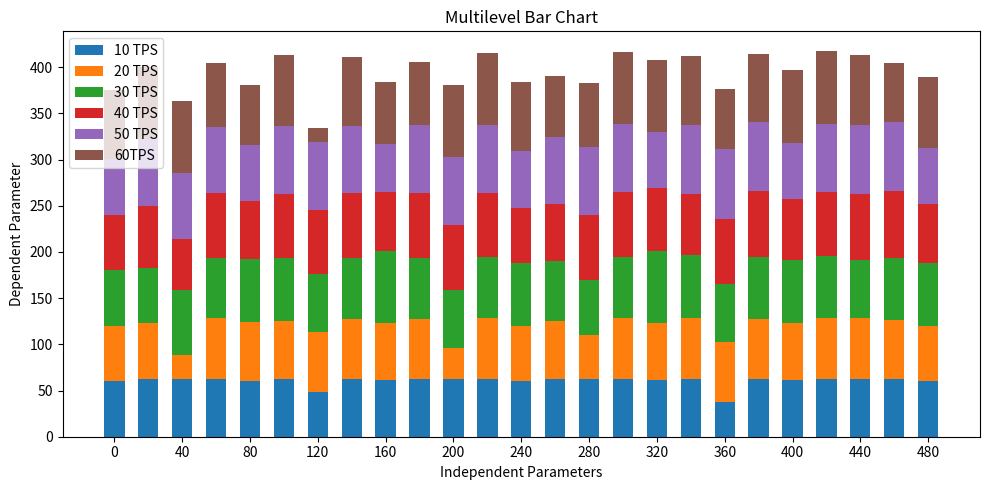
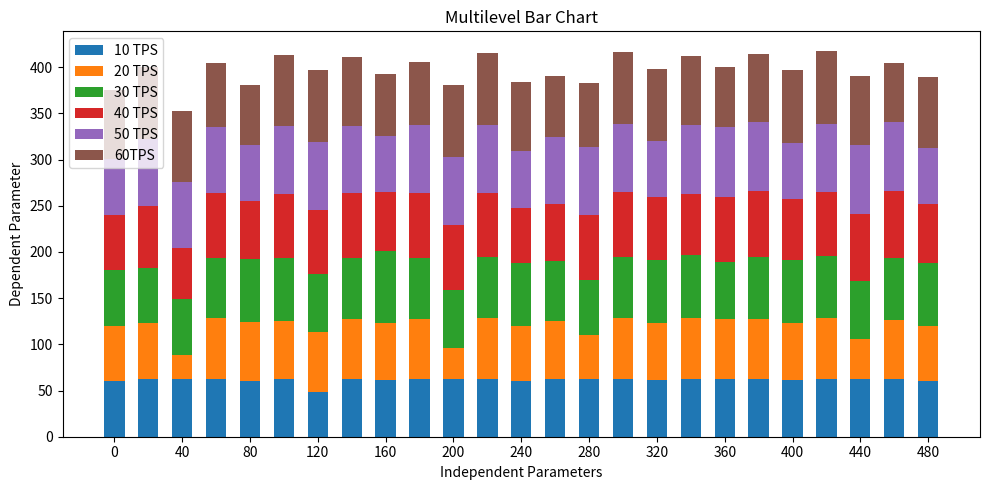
30 TPS, 40: 70 -> 60
60TPS, 120: 20 -> 80
50 TPS, 160: 50 -> 60
30 TPS, 320: 80 -> 70
10 TPS, 360: 40 -> 60
20 TPS, 440: 70 -> 40
